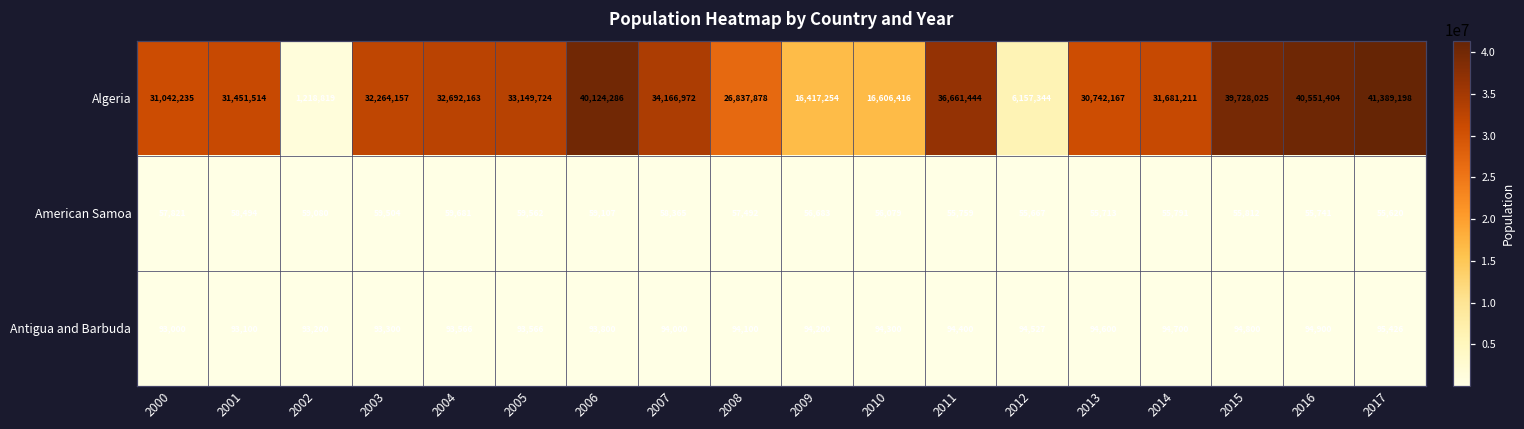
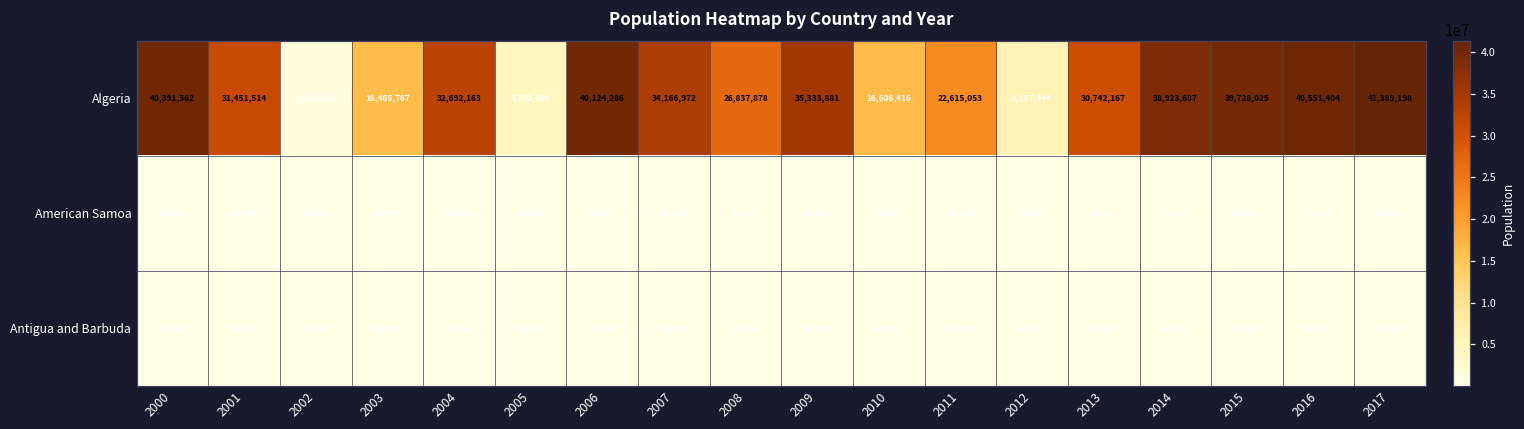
Algeria, 2000: 31,042,235 -> 40,391,562
Algeria, 2003: 32,264,157 -> 16,465,767
Algeria, 2005: 33,149,724 -> 4,702,400
Algeria, 2009: 16,417,254 -> 35,333,881
Algeria, 2011: 36,661,444 -> 22,615,053
Algeria, 2014: 31,681,211 -> 38,923,687
